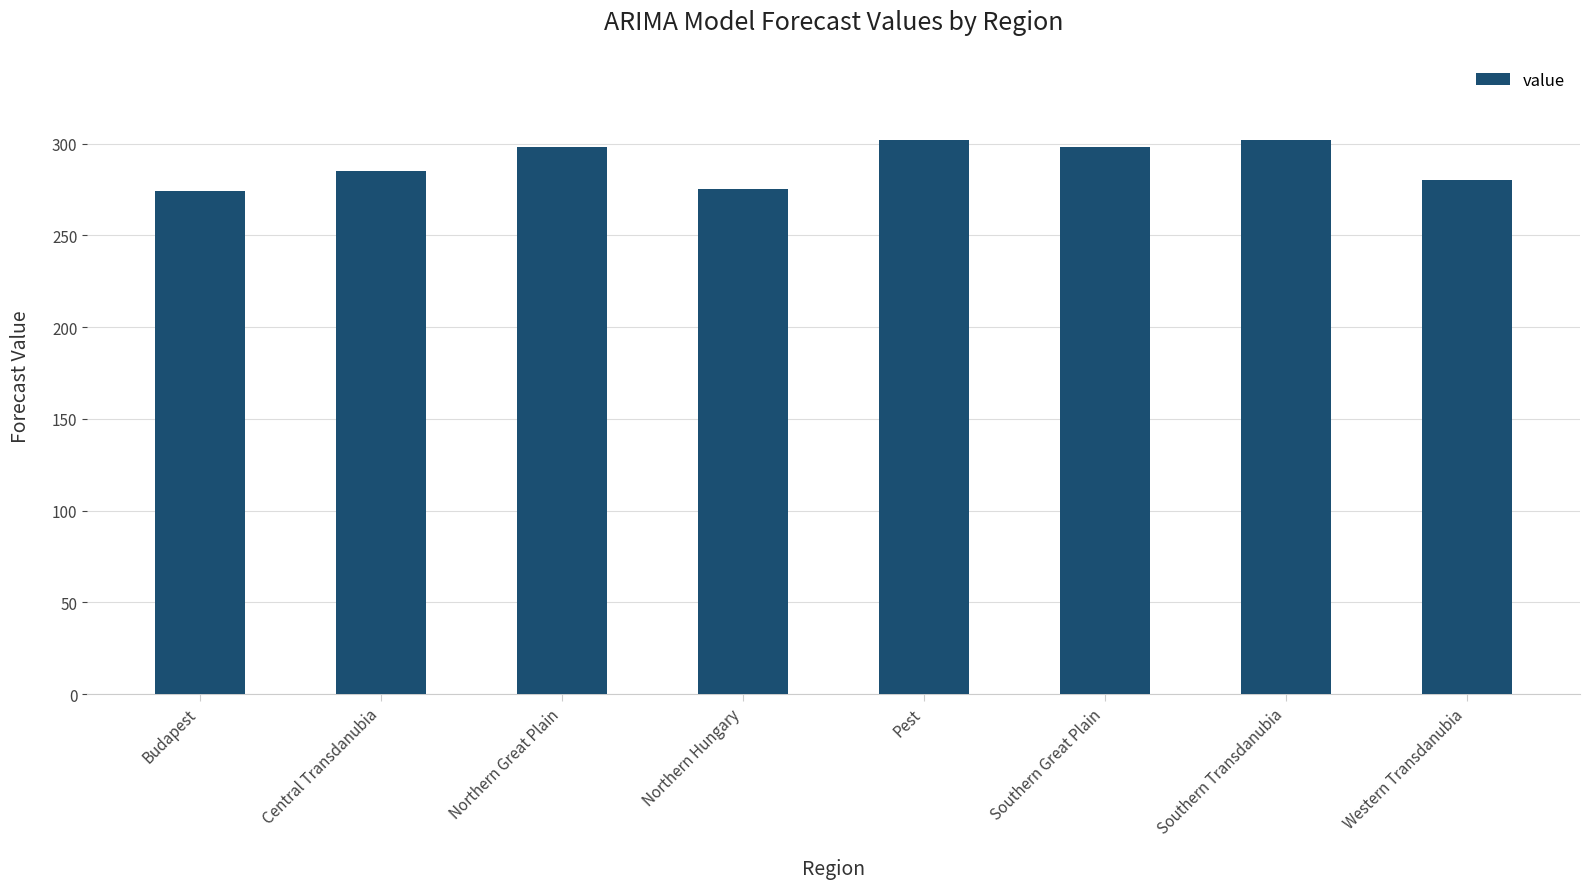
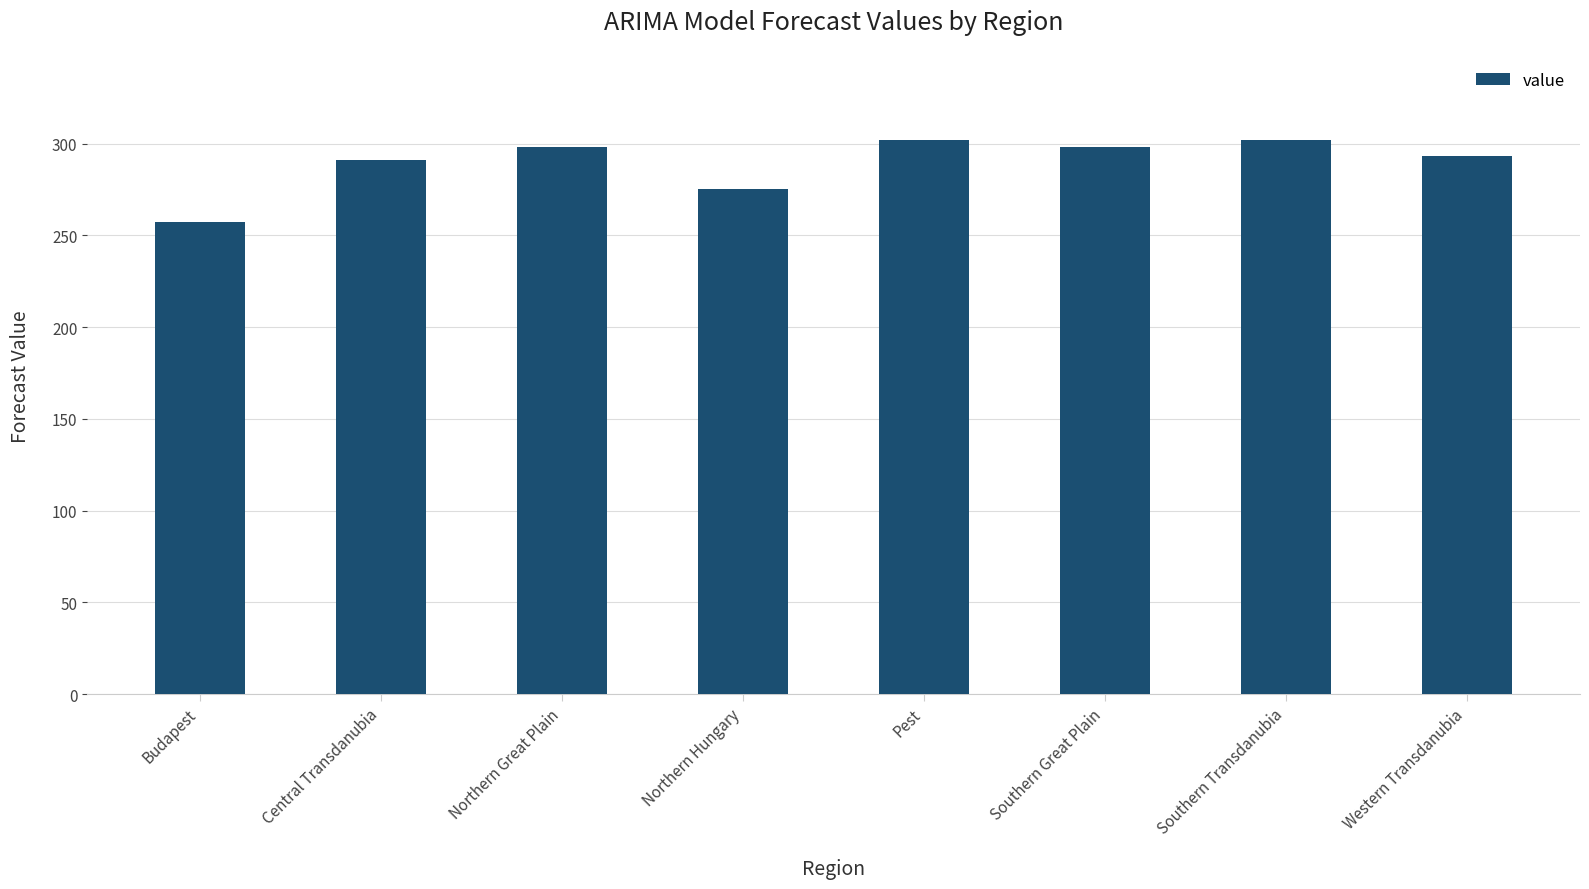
Budapest: 274 -> 257
Central Transdanubia: 285 -> 291
Western Transdanubia: 280 -> 293
